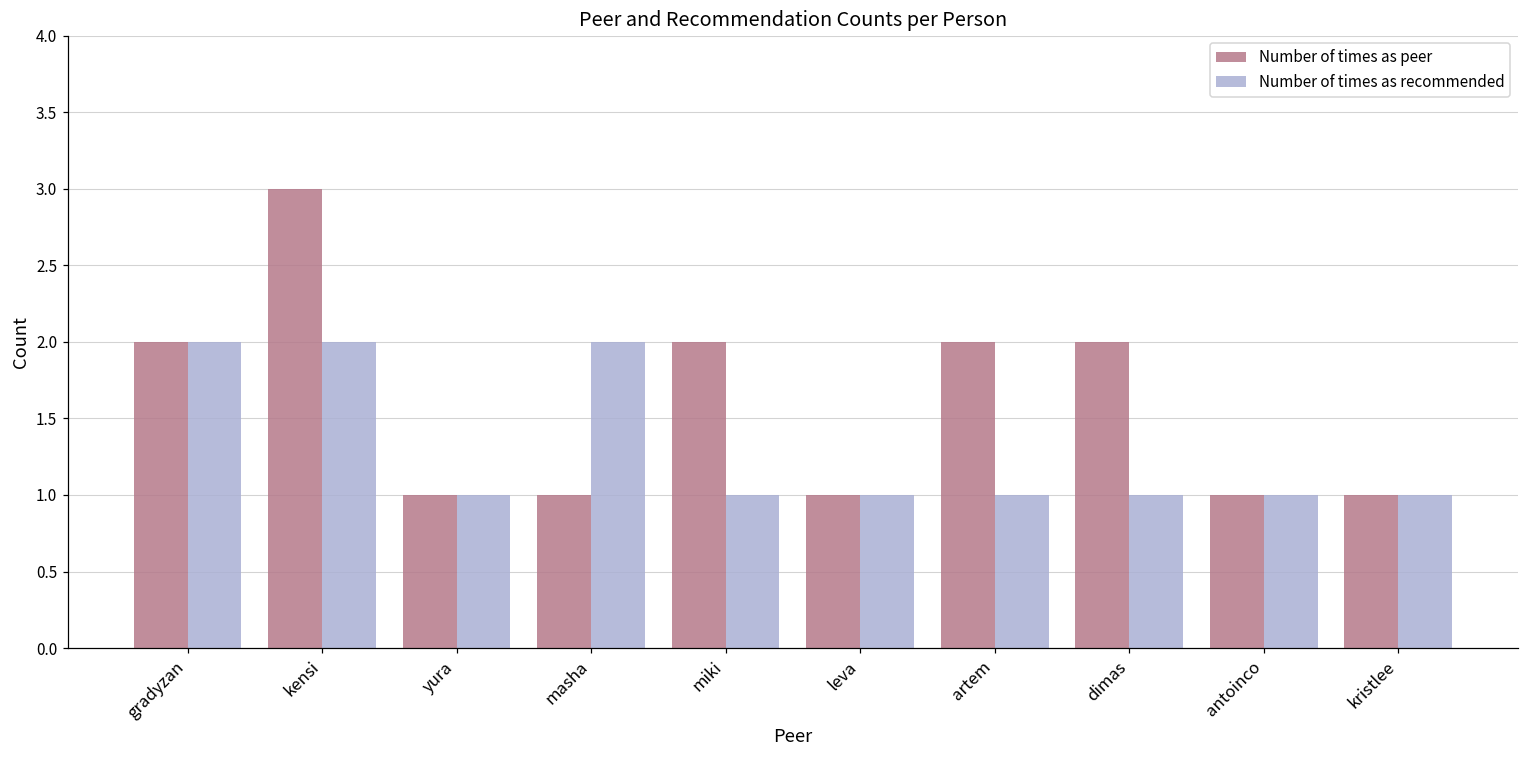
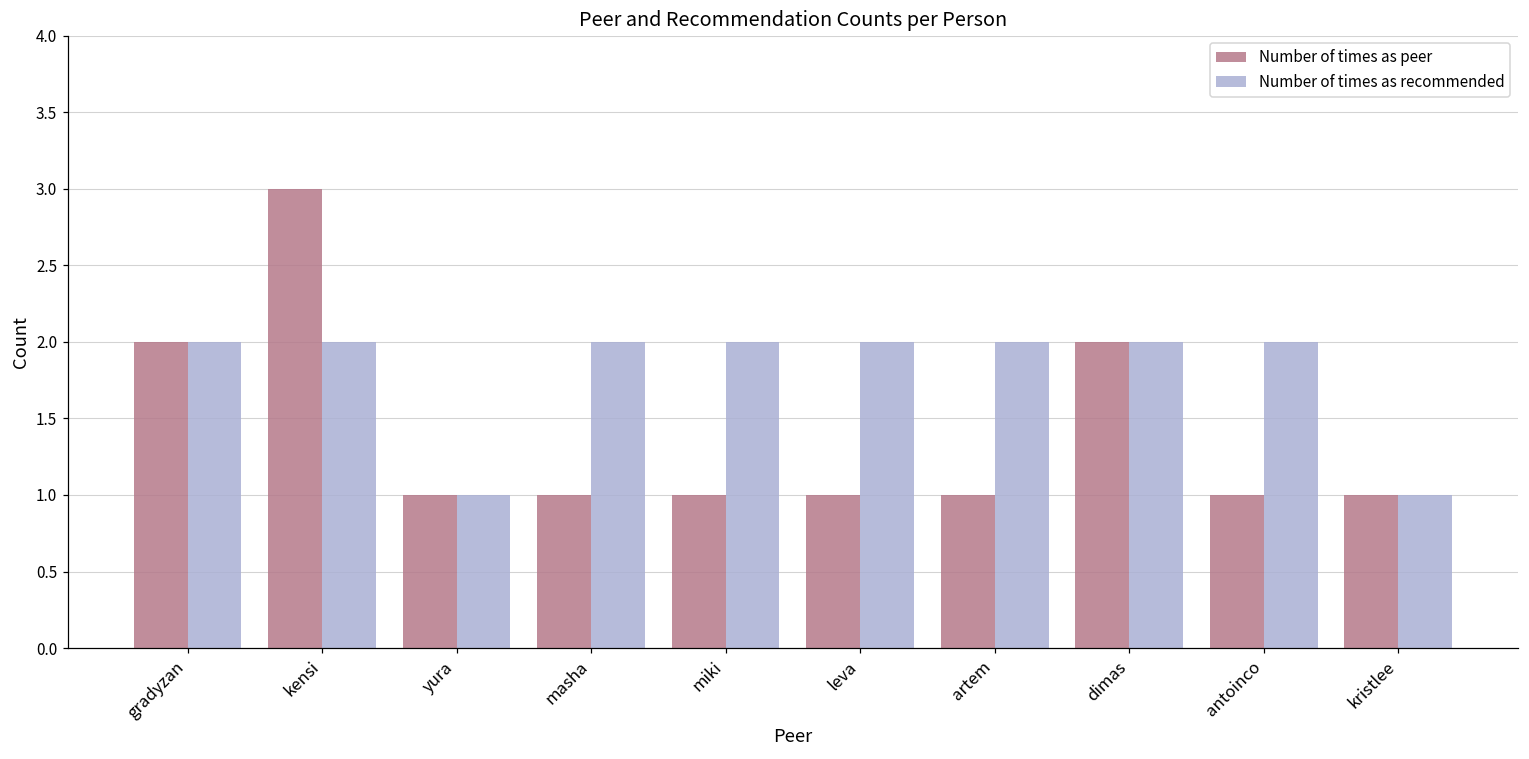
Number of times as peer, miki: 2 -> 1
Number of times as recommended, miki: 1 -> 2
Number of times as recommended, leva: 1 -> 2
Number of times as peer, artem: 2 -> 1
Number of times as recommended, artem: 1 -> 2
Number of times as recommended, dimas: 1 -> 2
Number of times as recommended, antoinco: 1 -> 2
